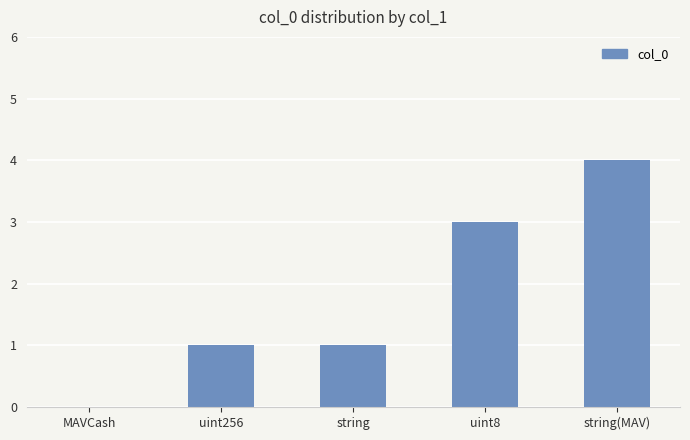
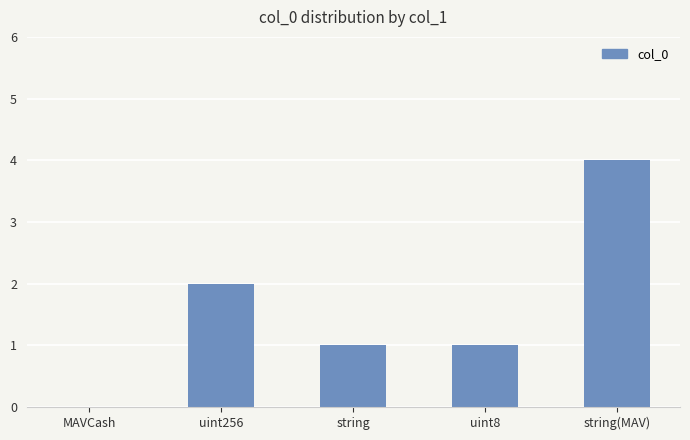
uint256: 1 -> 2
uint8: 3 -> 1
